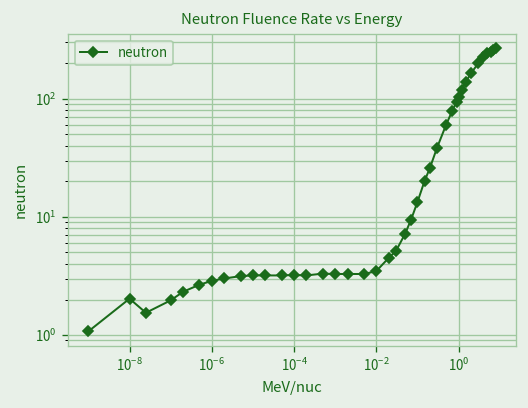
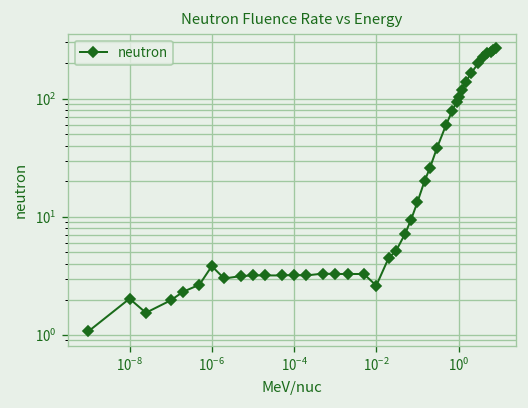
10^-6: 2.9 -> 3.8
10^-2: 3.5 -> 2.6
